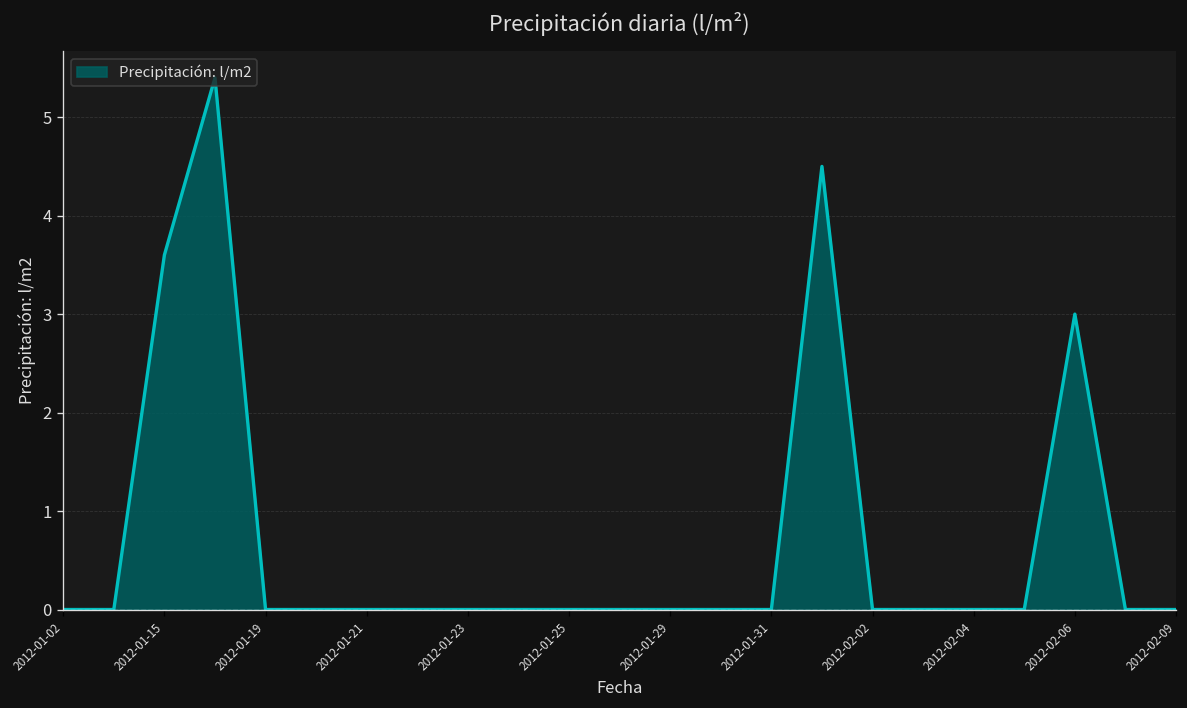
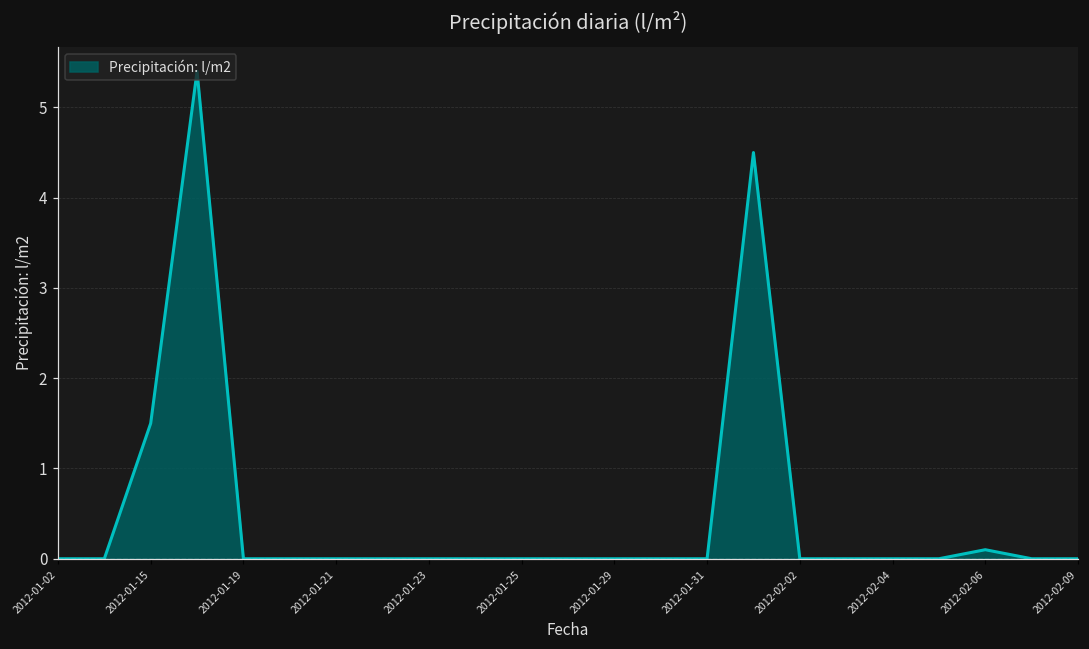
2012-01-15: 3.6 -> 1.5
2012-02-06: 3.0 -> 0.1
